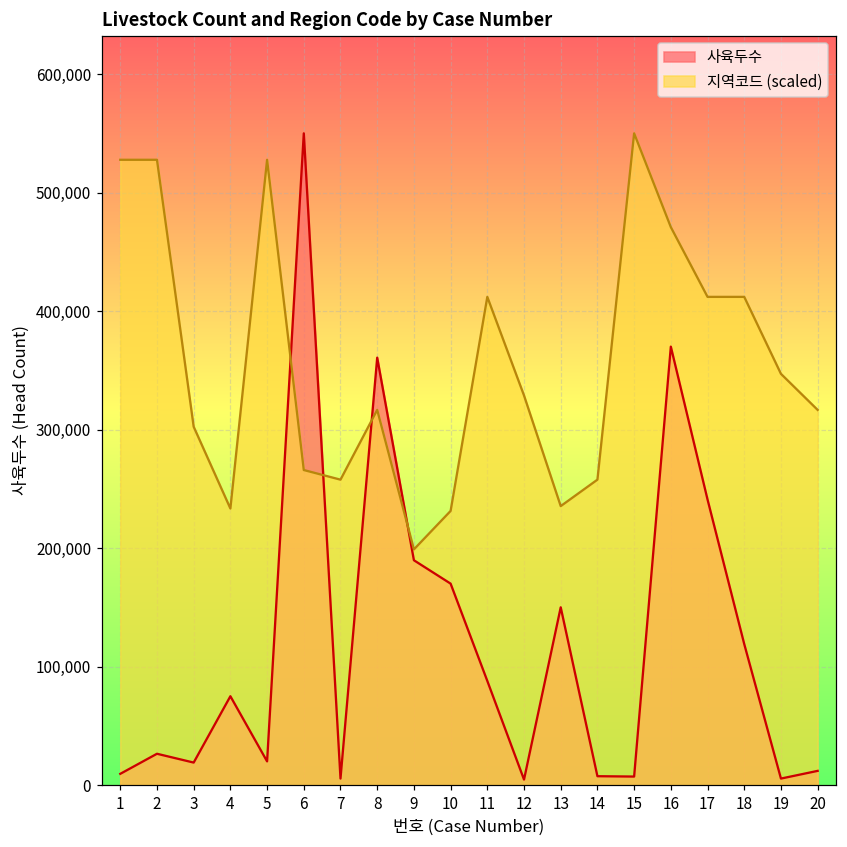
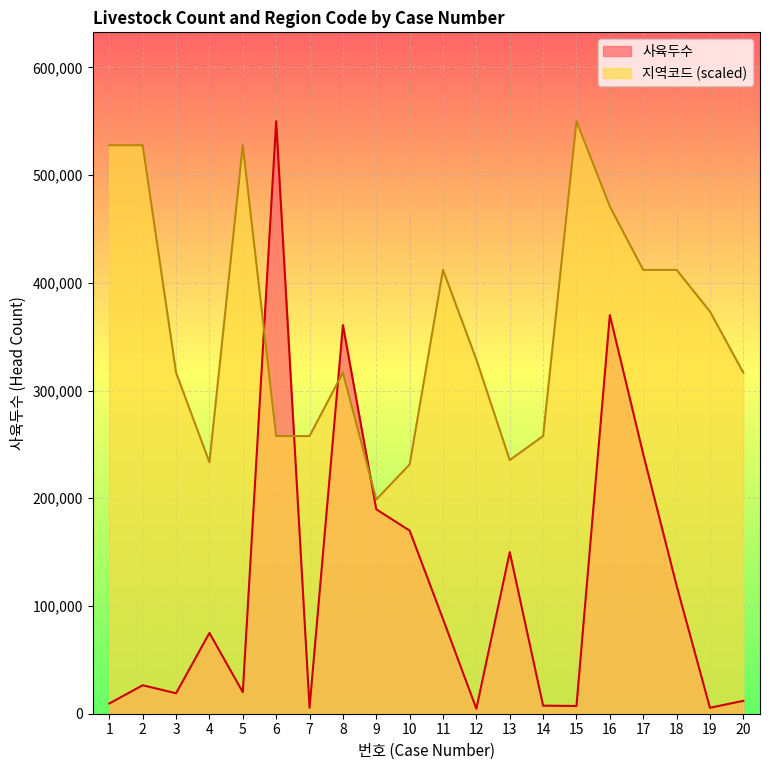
지역코드 (scaled), 3: 302,000 -> 317,000
지역코드 (scaled), 6: 266,000 -> 258,000
지역코드 (scaled), 19: 347,000 -> 373,000
